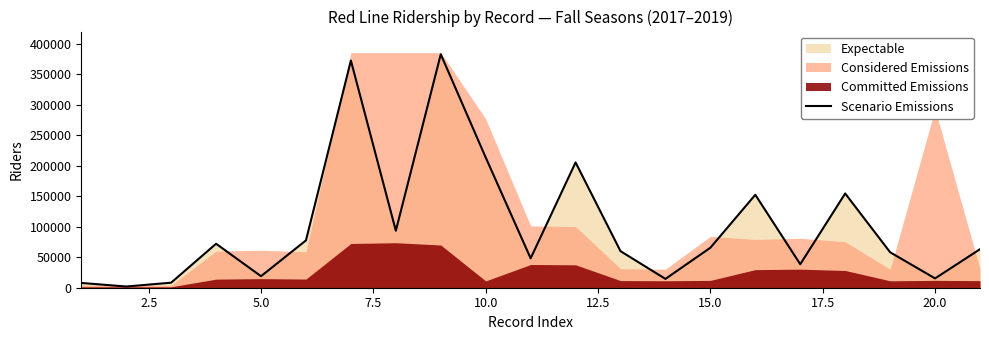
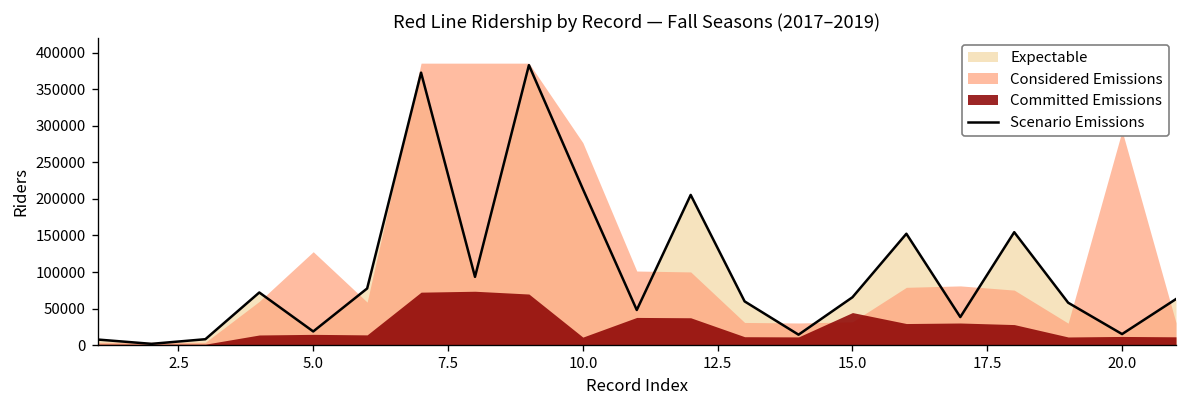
Considered Emissions, 5.0: 60000 -> 130000
Considered Emissions, 15.0: 80000 -> 30000
Committed Emissions, 15.0: 10000 -> 40000
